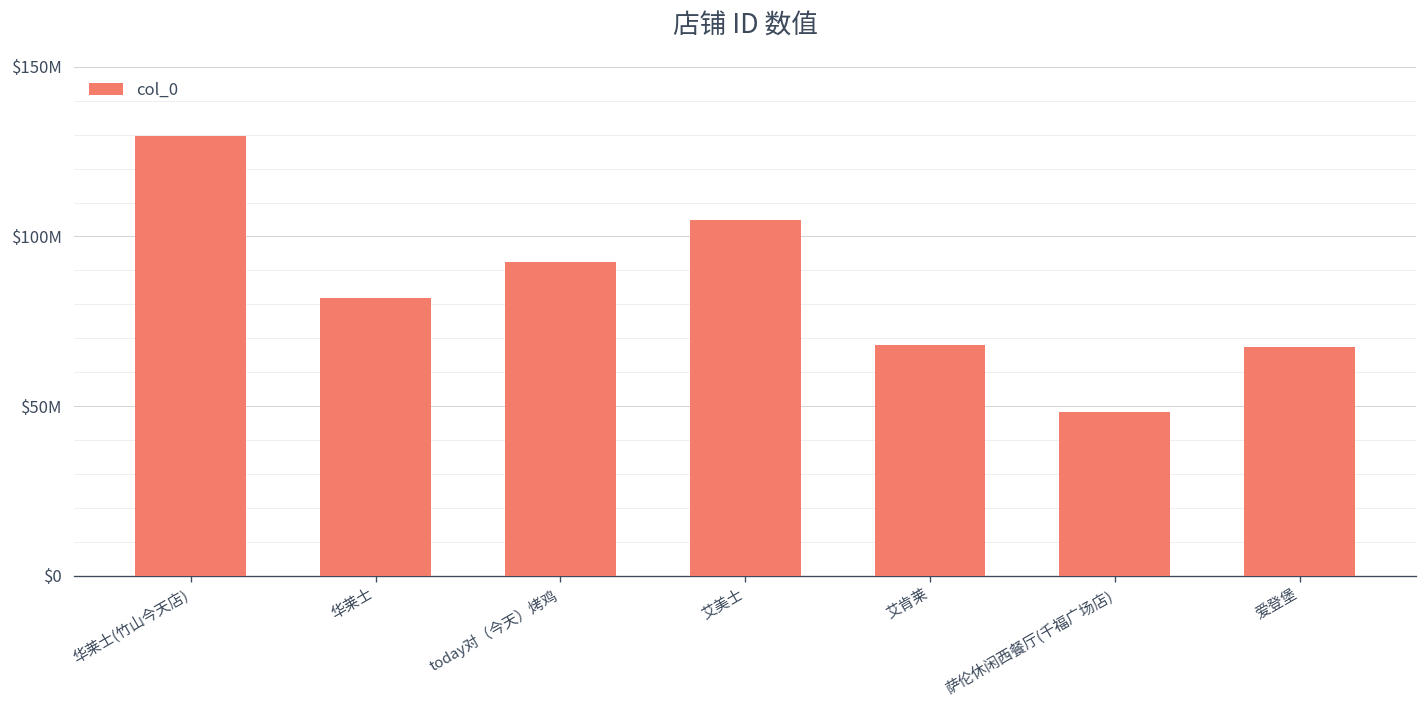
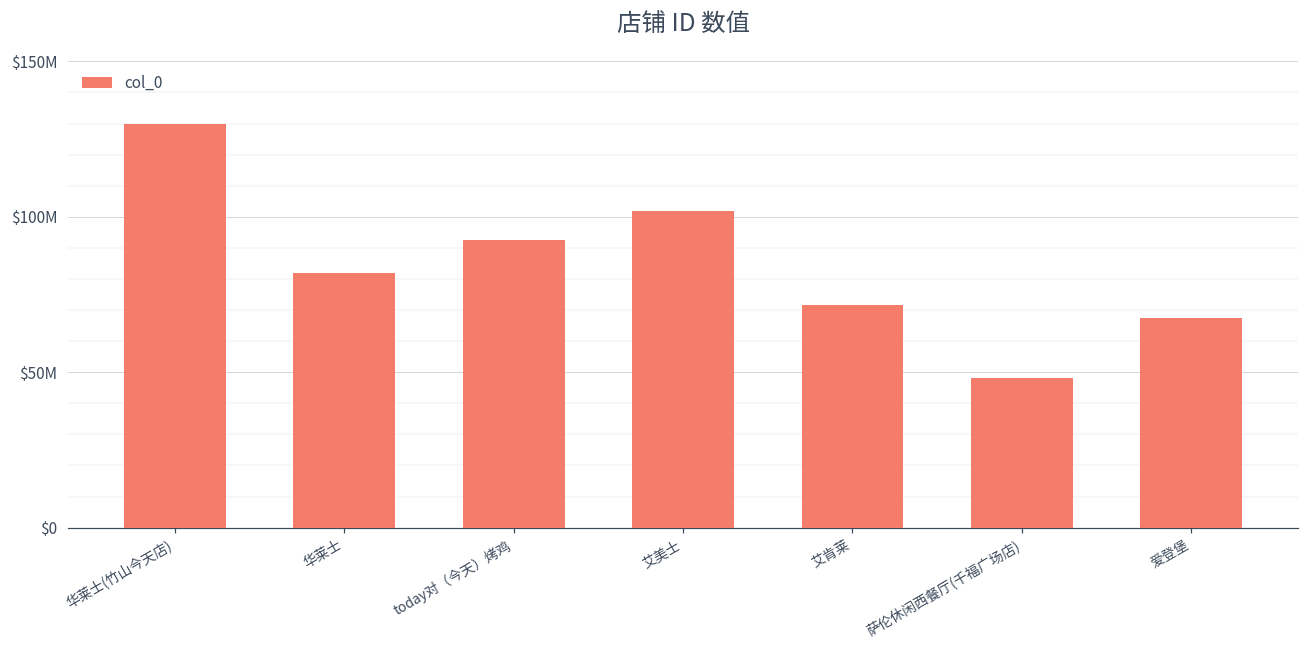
艾美士: $105000000 -> $102000000
艾肯莱: $68000000 -> $72000000
